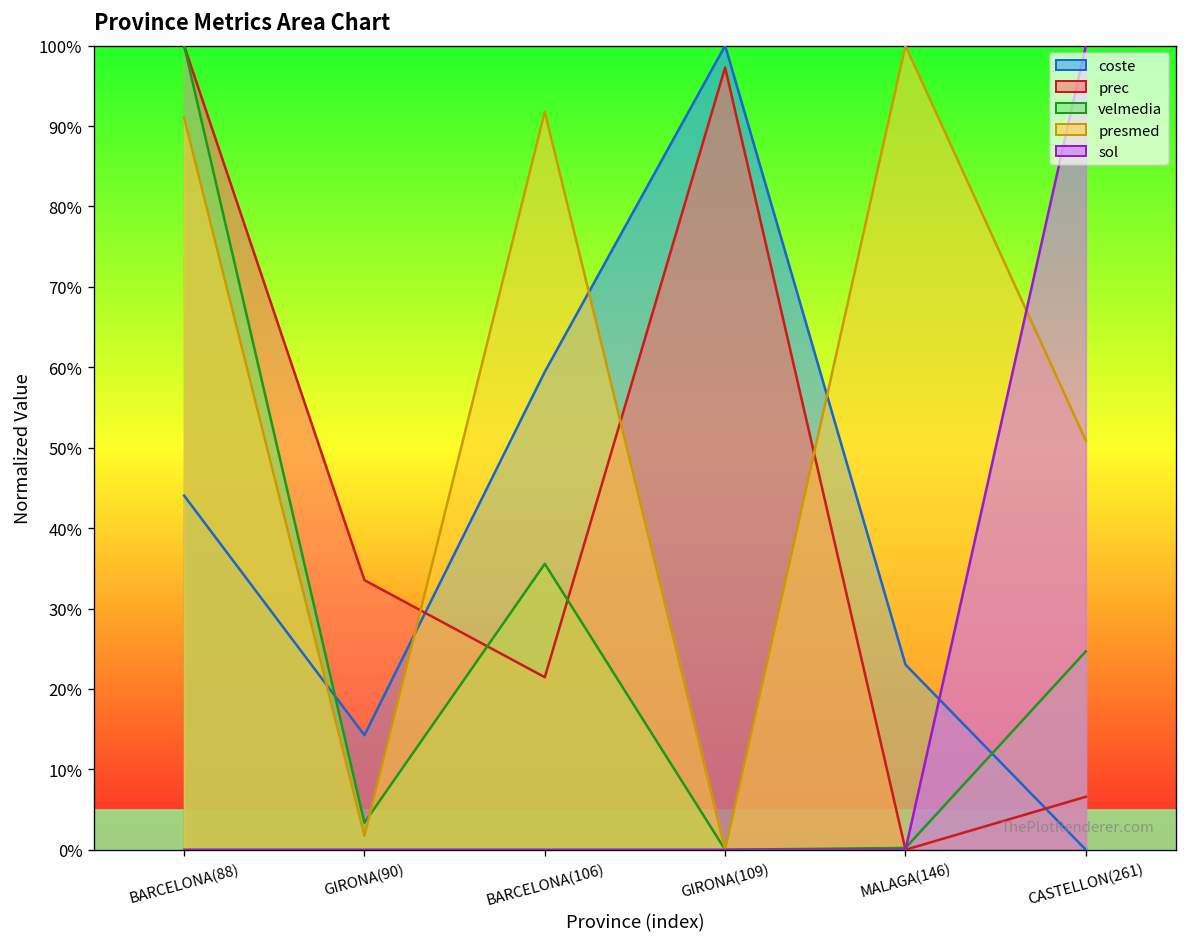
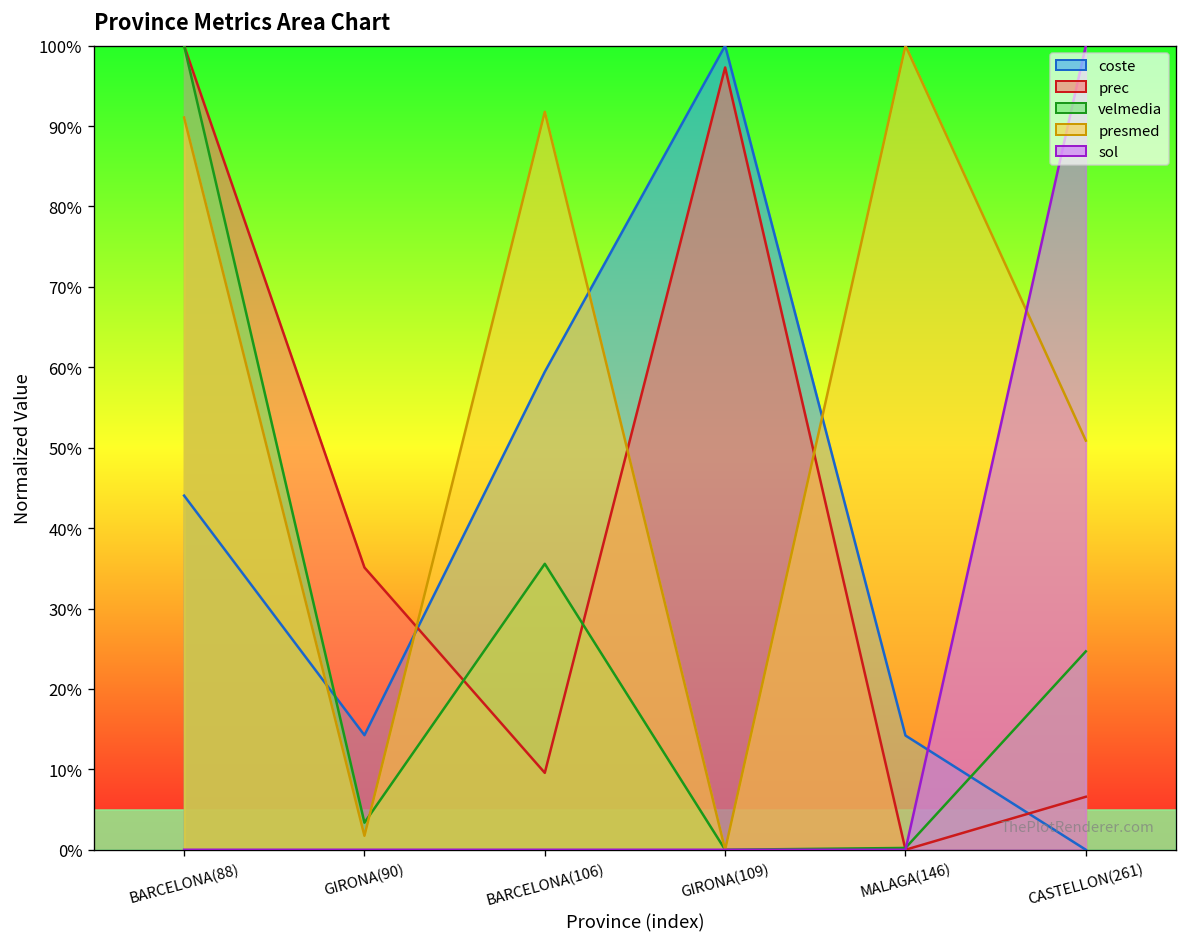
prec, GIRONA(90): 34% -> 35%
prec, BARCELONA(106): 21% -> 10%
coste, MALAGA(146): 23% -> 14%
